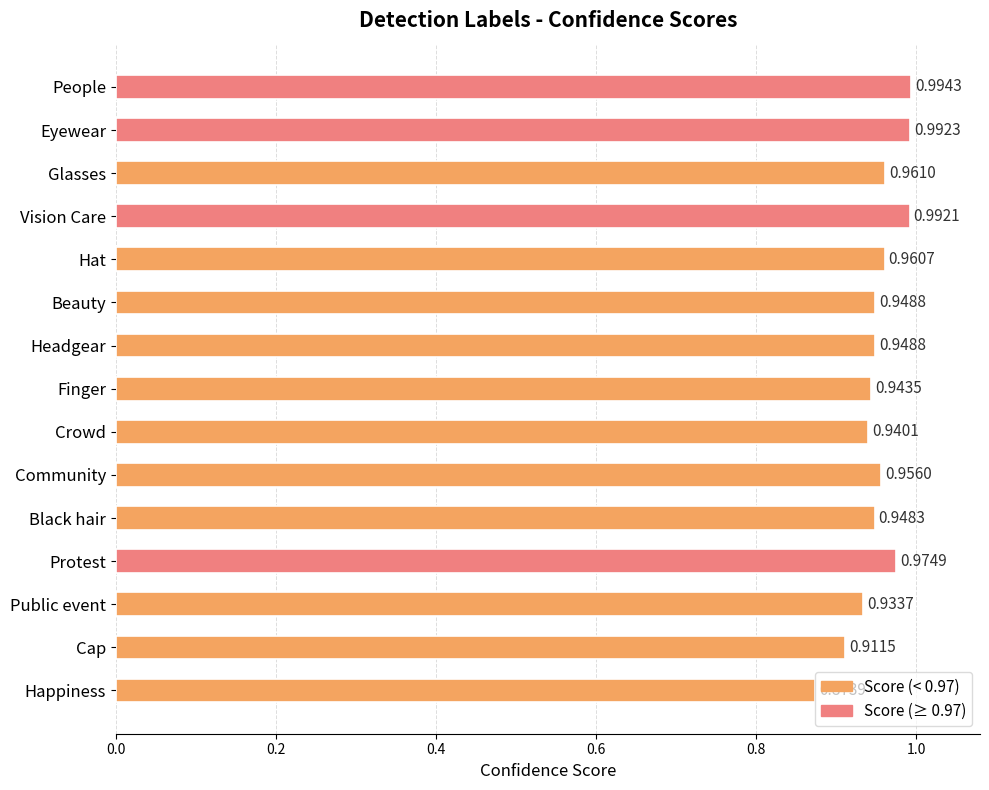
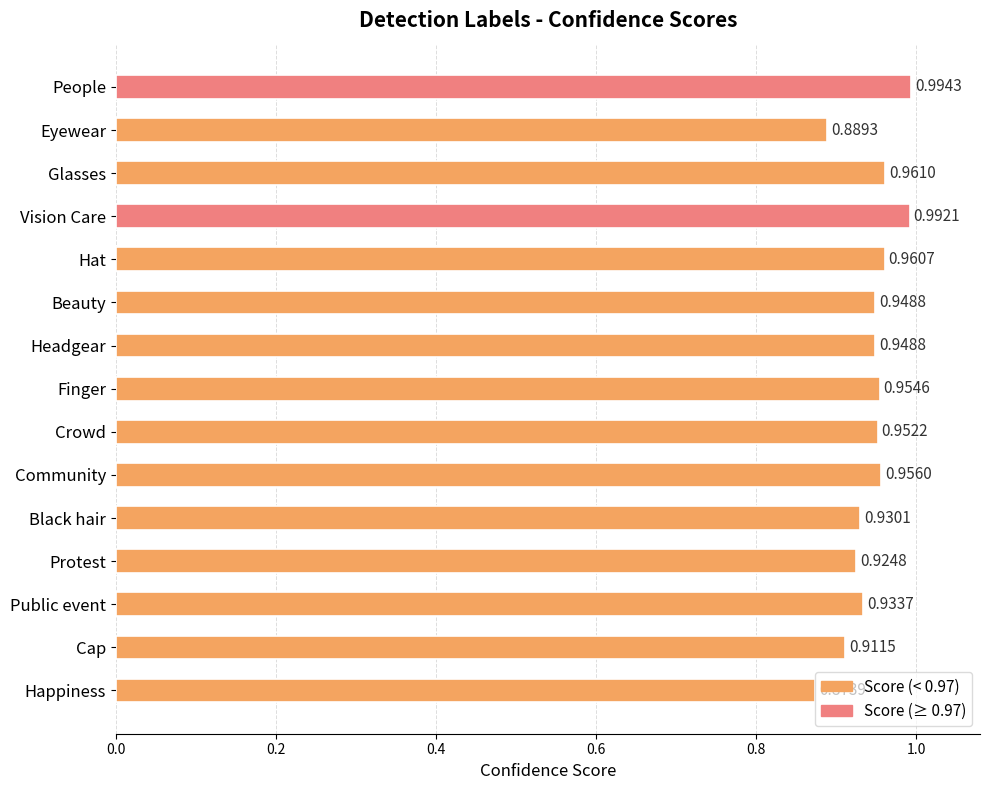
Eyewear: 0.9923 -> 0.8893
Finger: 0.9435 -> 0.9546
Crowd: 0.9401 -> 0.9522
Black hair: 0.9483 -> 0.9301
Protest: 0.9749 -> 0.9248
